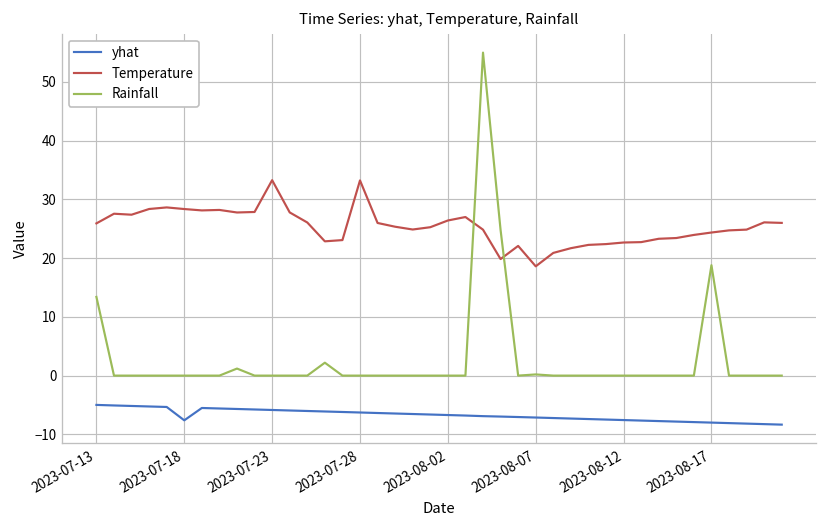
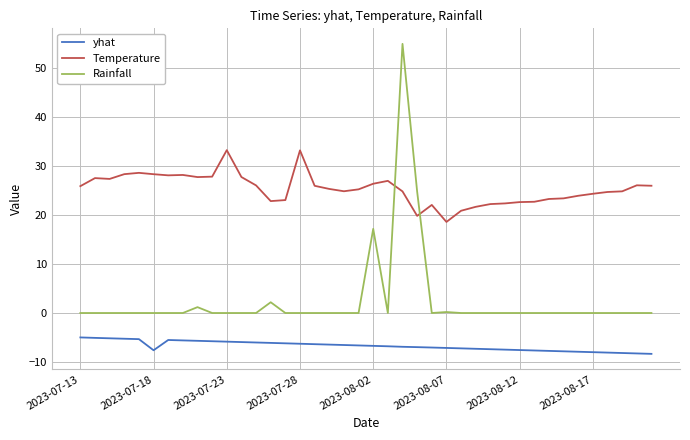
Rainfall, 2023-07-13: 13 -> 0
Rainfall, 2023-08-02: 0 -> 17
Rainfall, 2023-08-17: 19 -> 0
